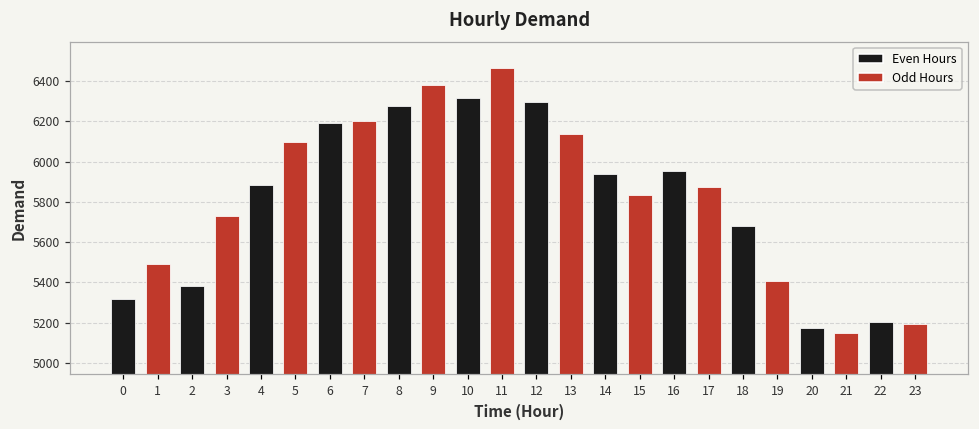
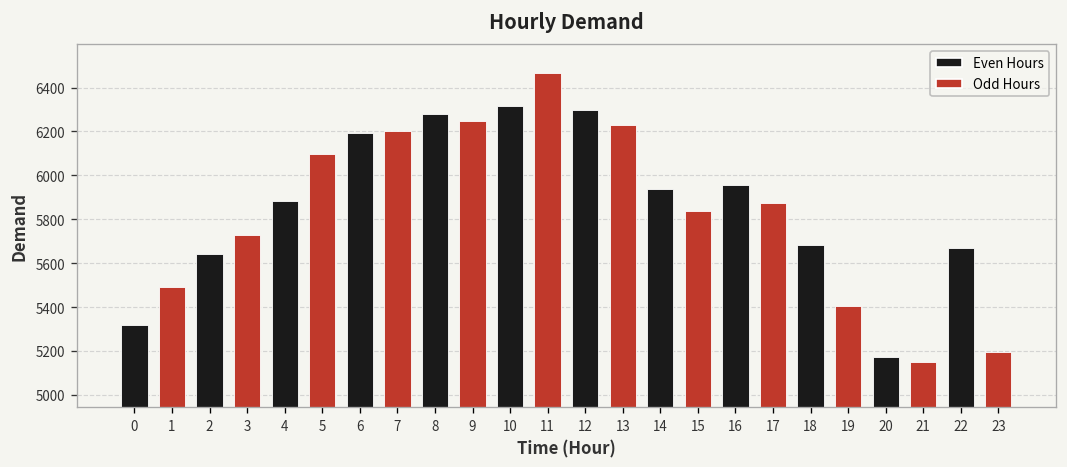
2: 5380 -> 5640
9: 6380 -> 6250
13: 6140 -> 6230
22: 5200 -> 5670
